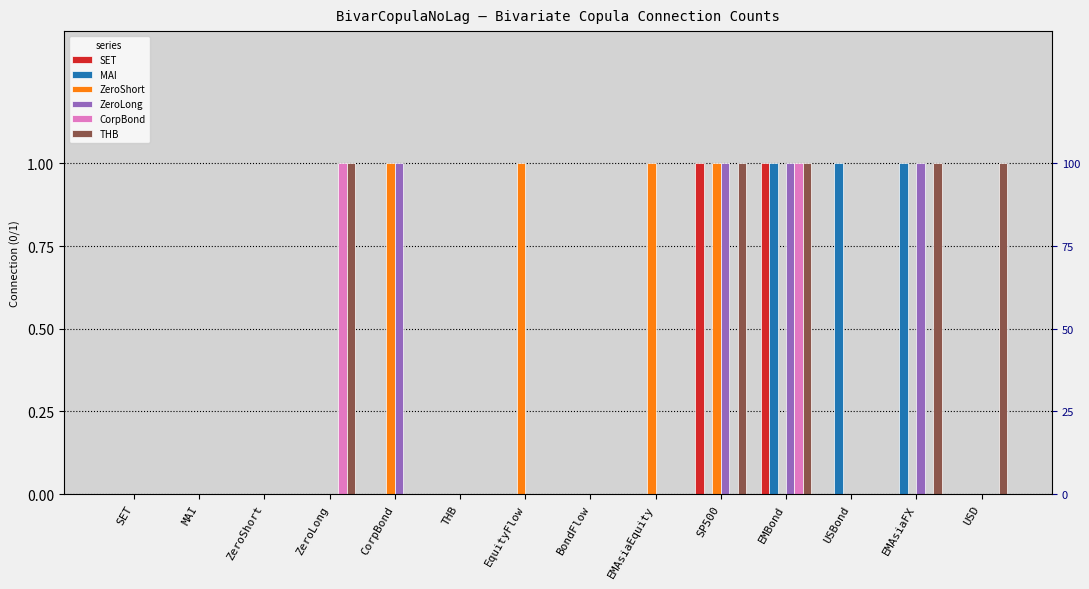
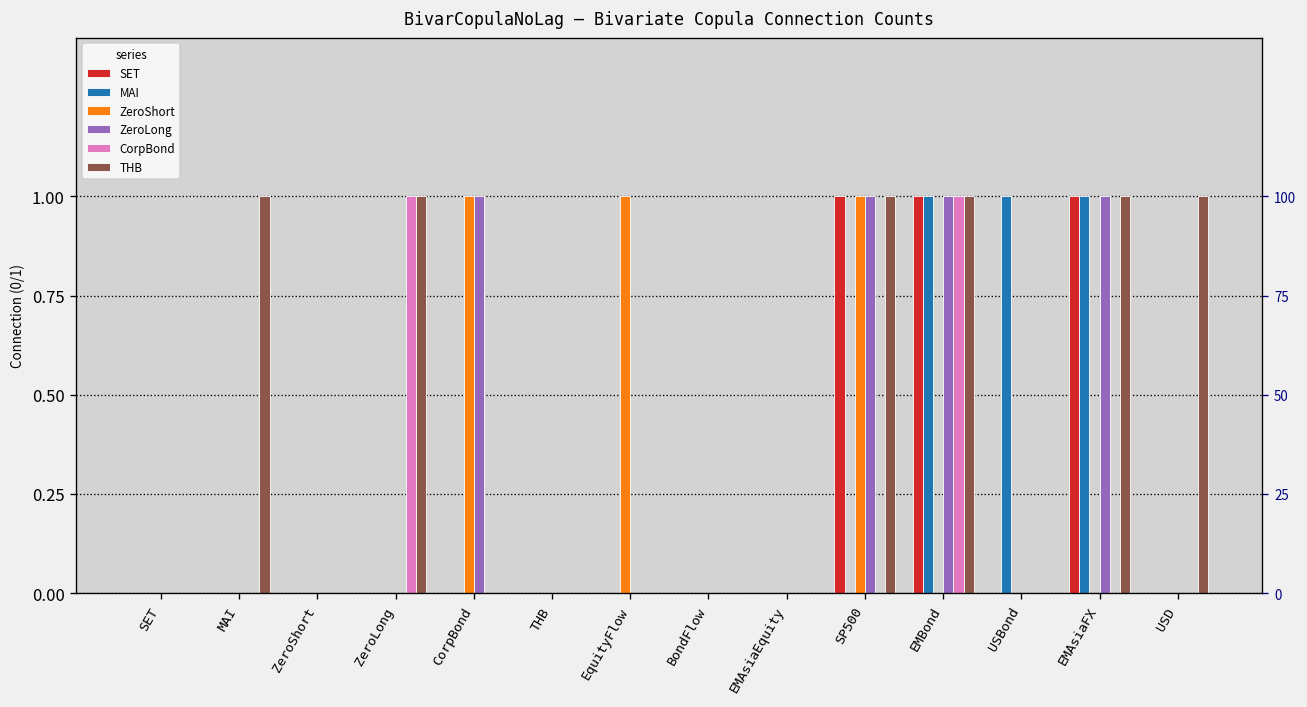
THB, MAI: 0 -> 1
ZeroShort, EMAsiaEquity: 1 -> 0
SET, EMAsiaFX: 0 -> 1
